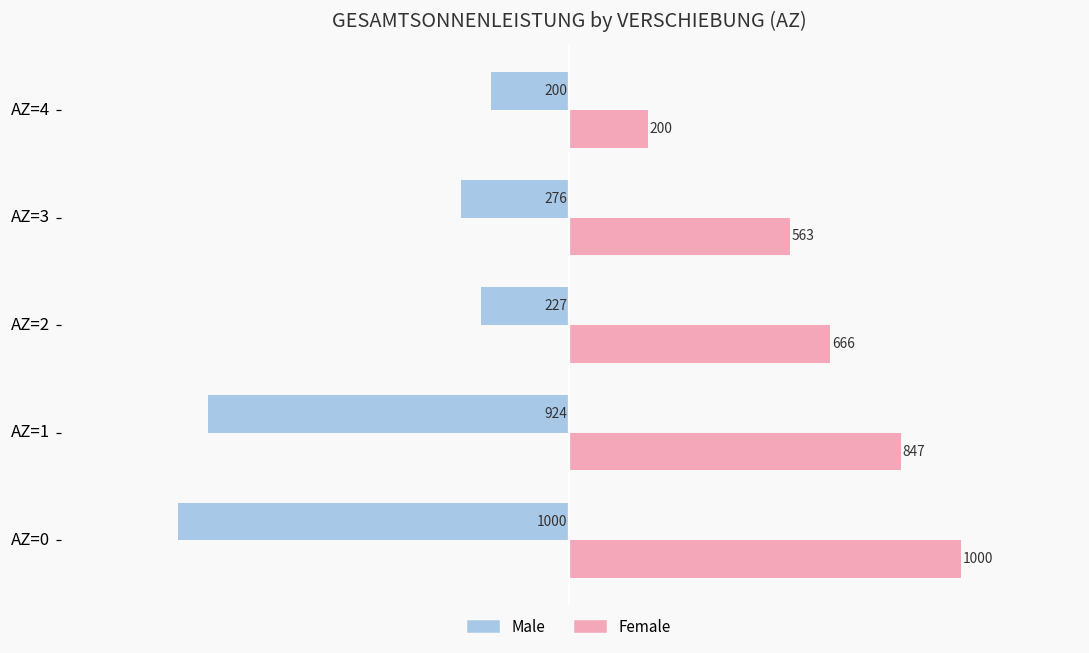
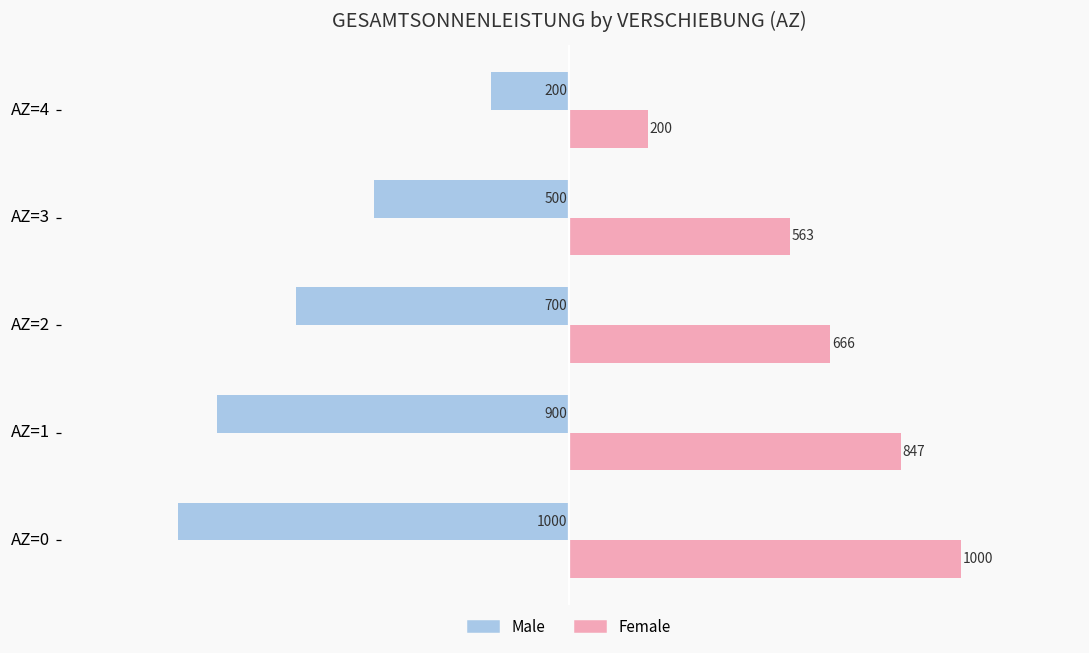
Male, AZ=3: 276 -> 500
Male, AZ=2: 227 -> 700
Male, AZ=1: 924 -> 900
